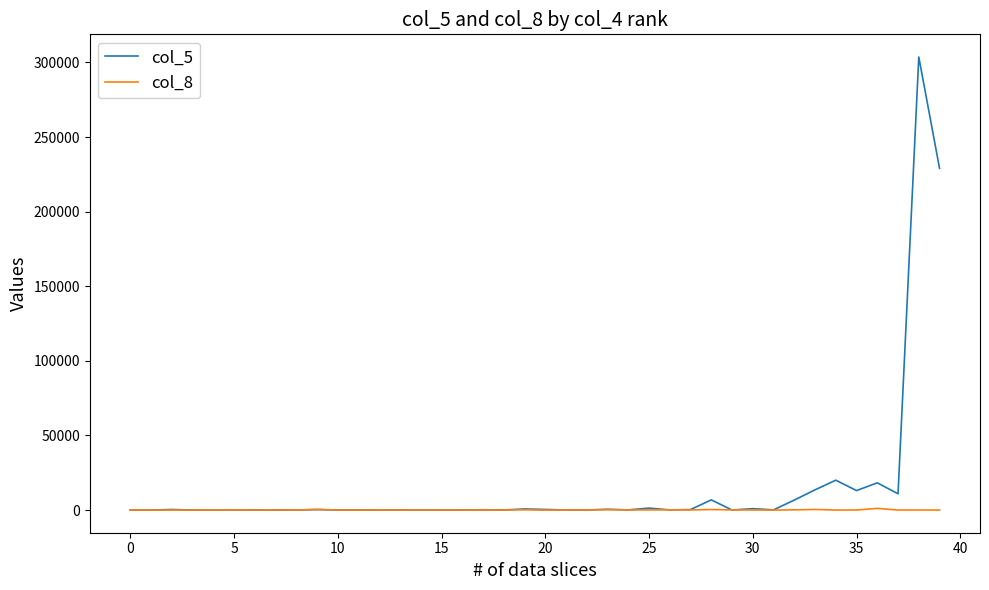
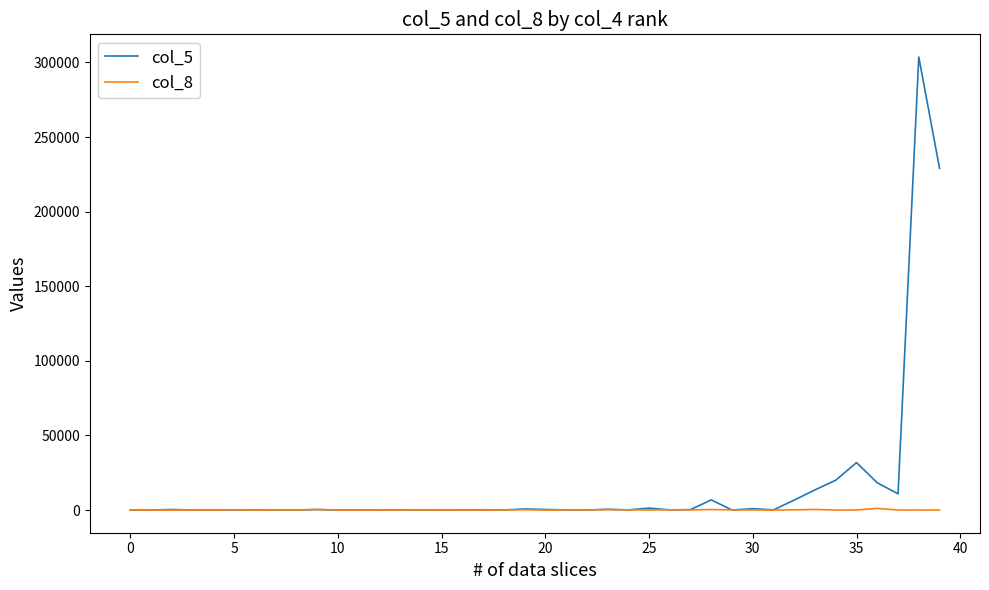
col_5, 35: 13000 -> 32000
